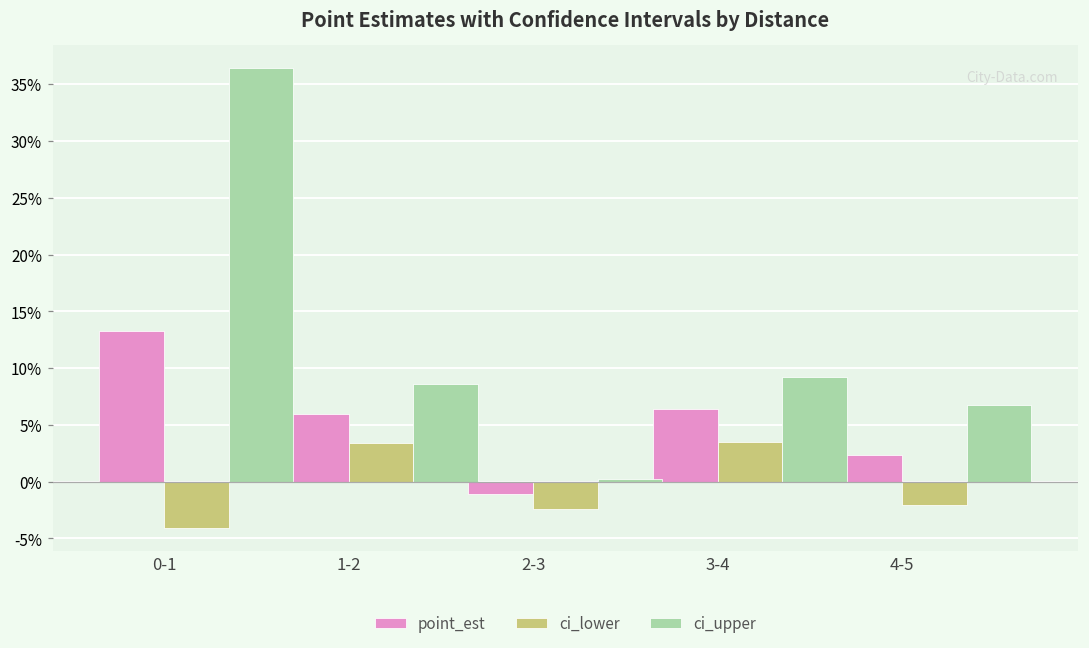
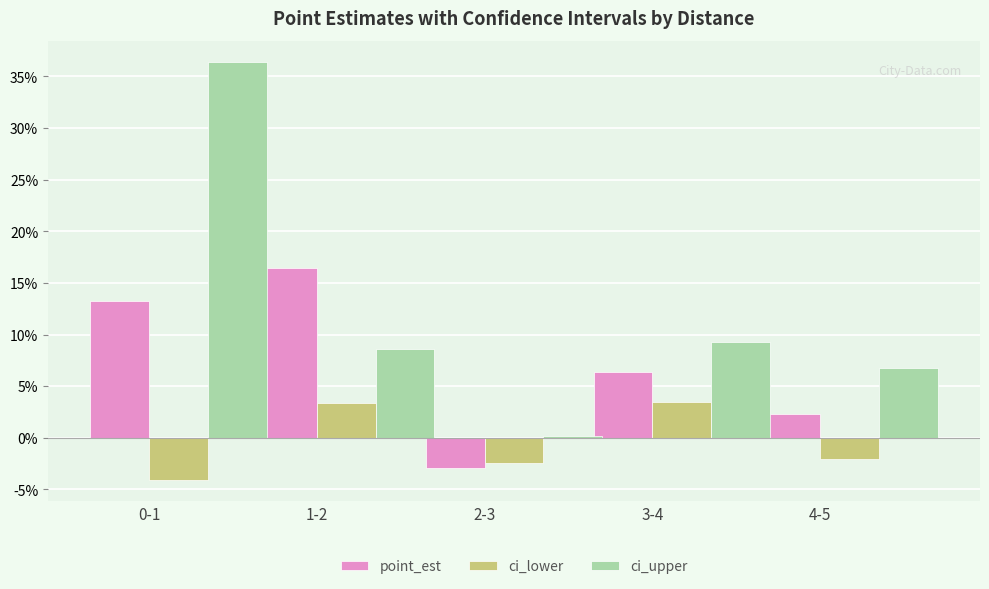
point_est, 1-2: 6.0% -> 16.4%
point_est, 2-3: -1.1% -> -2.9%
